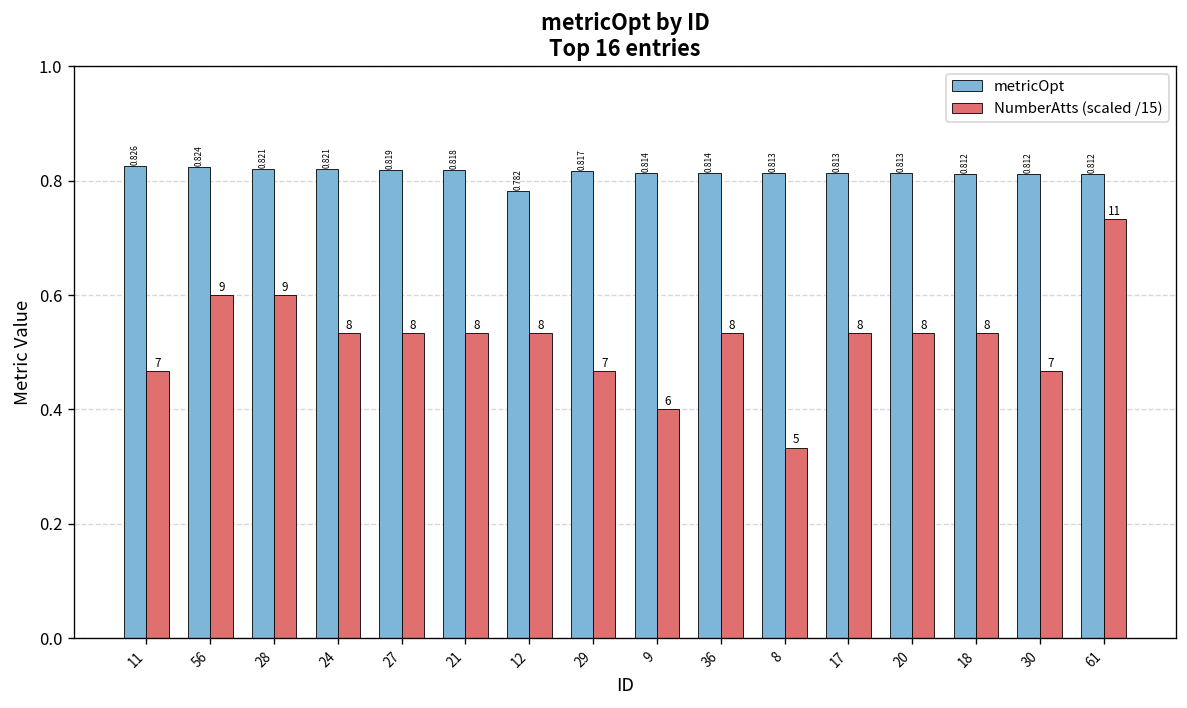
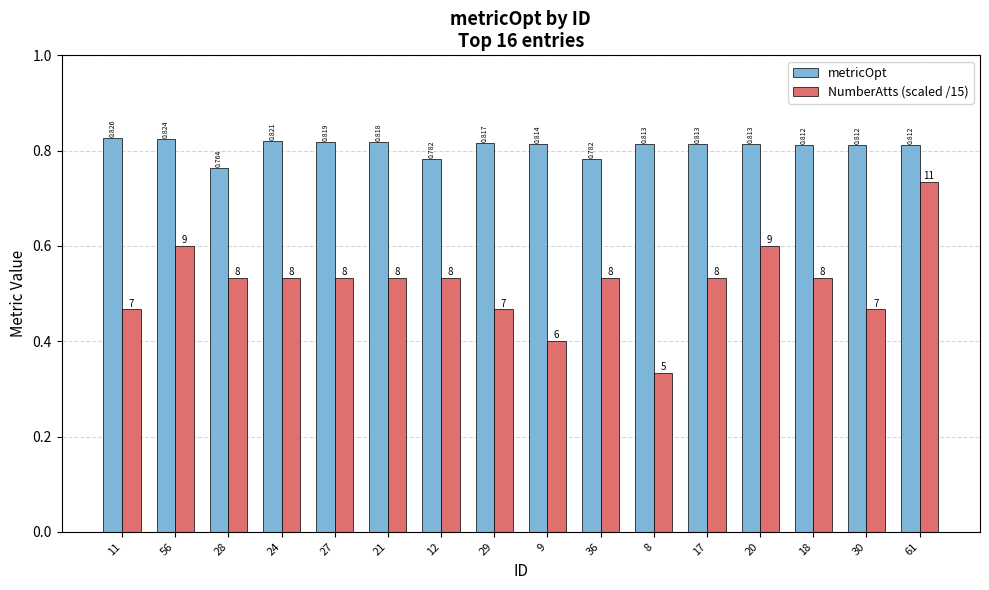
metricOpt, 28: 0.821 -> 0.764
NumberAtts (scaled /15), 28: 9 -> 8
metricOpt, 36: 0.814 -> 0.782
NumberAtts (scaled /15), 20: 8 -> 9
